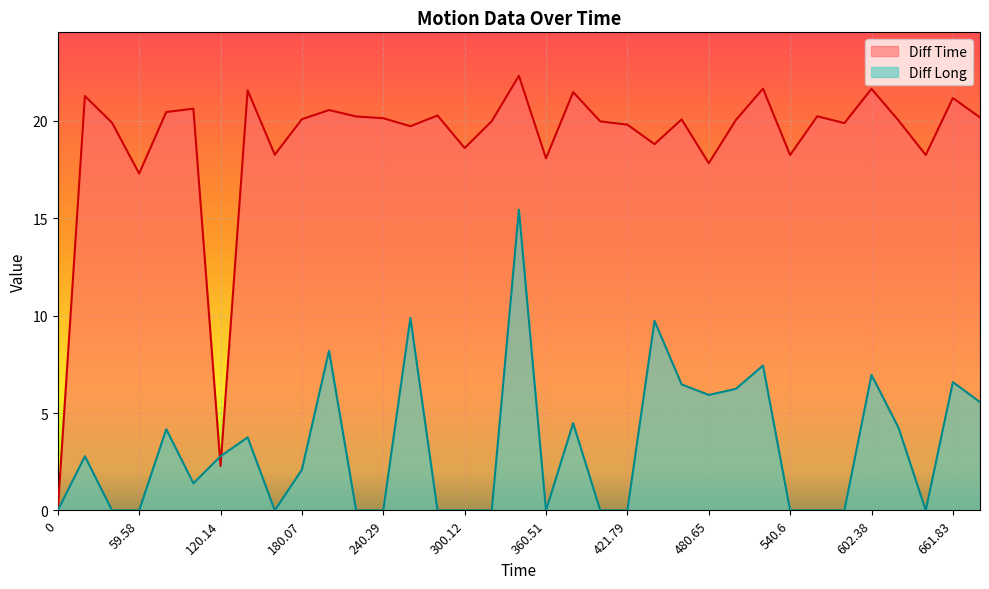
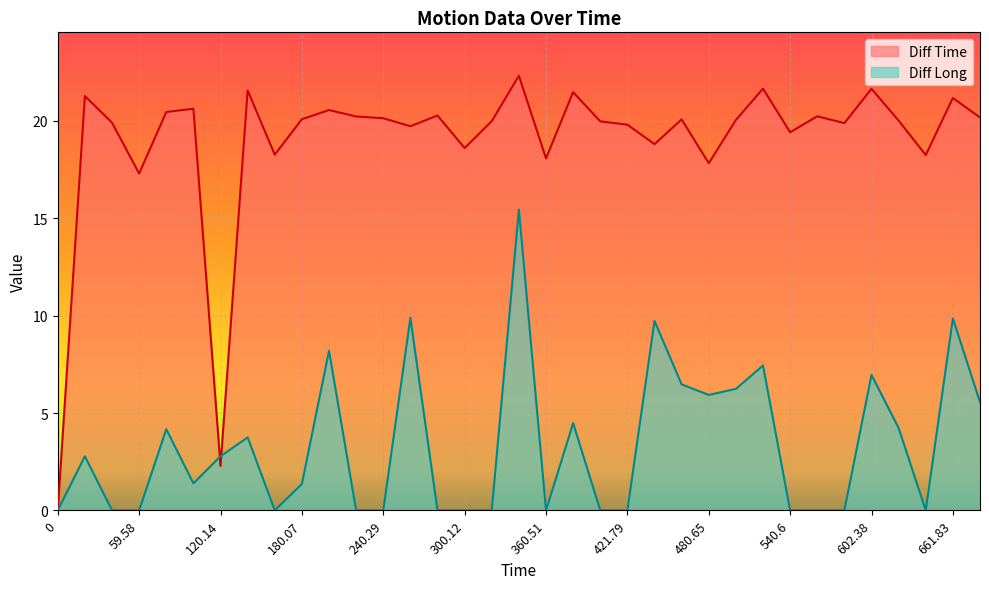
Diff Long, 180.07: 2.1 -> 1.4
Diff Time, 540.6: 18.3 -> 19.4
Diff Long, 661.83: 6.6 -> 9.9
